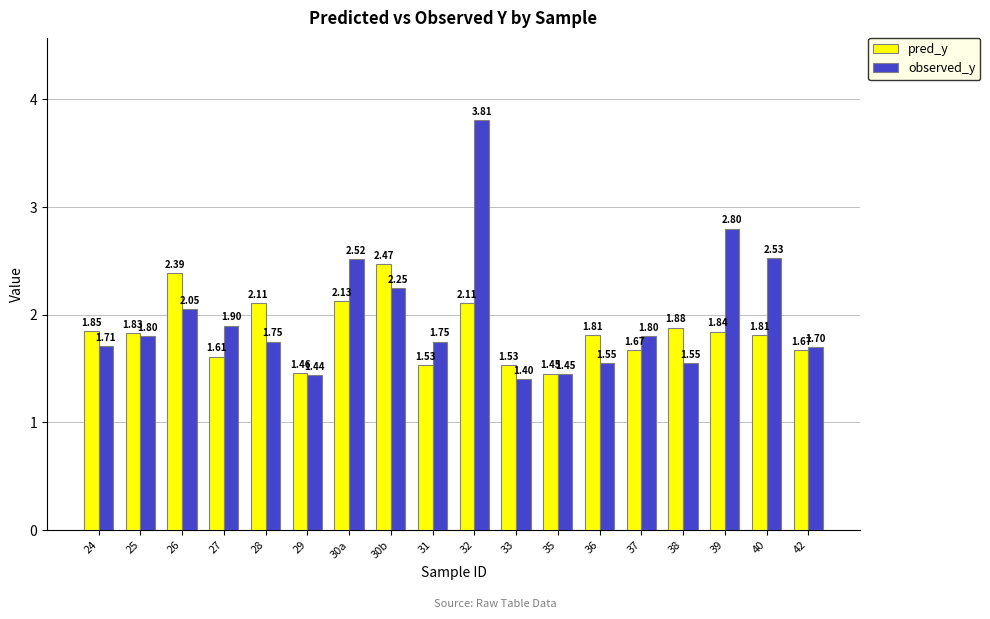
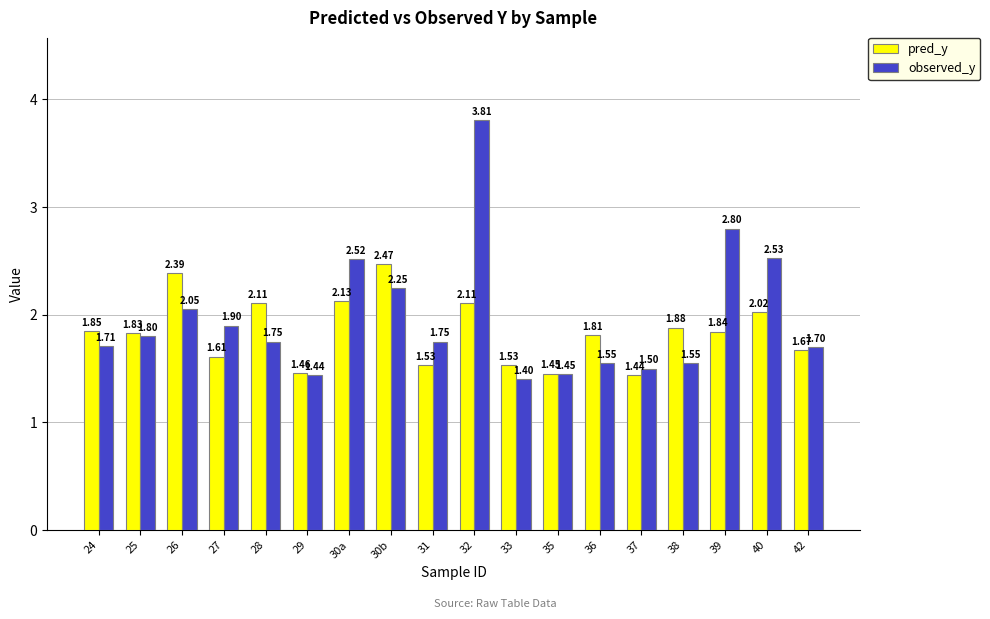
pred_y, 37: 1.67 -> 1.44
observed_y, 37: 1.80 -> 1.50
pred_y, 40: 1.81 -> 2.02
